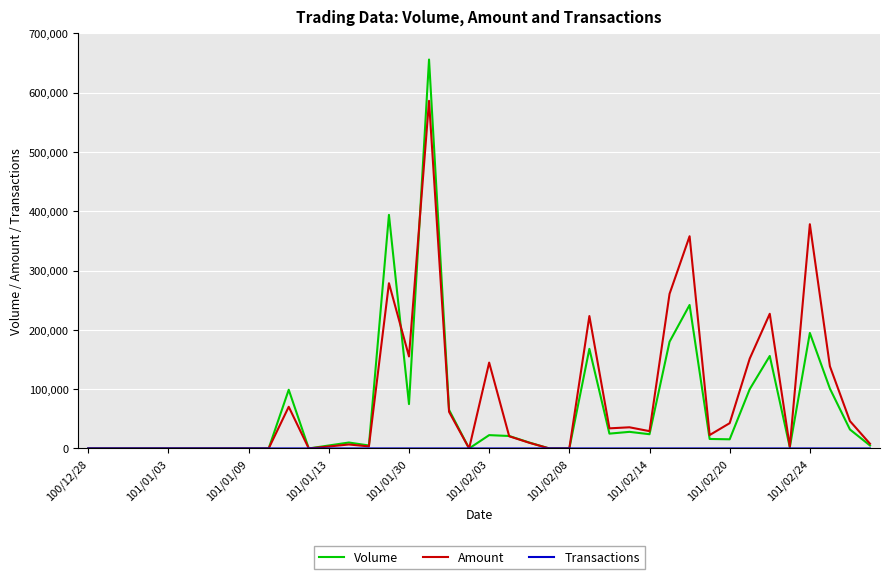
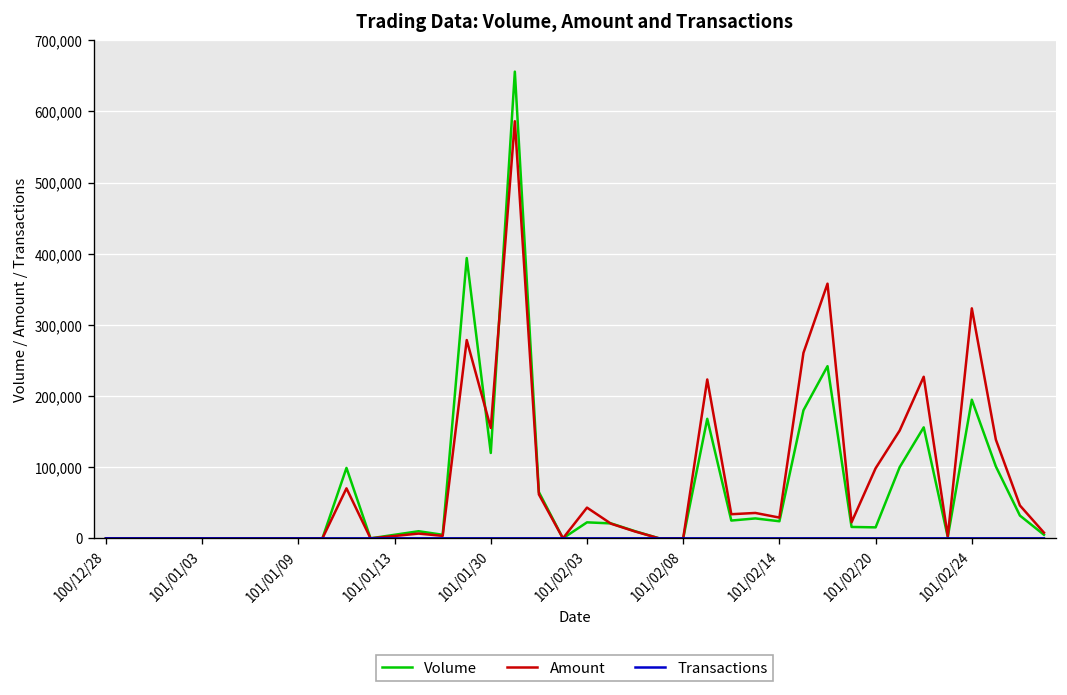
Volume, 101/01/30: 70,000 -> 120,000
Amount, 101/02/03: 140,000 -> 40,000
Amount, 101/02/20: 40,000 -> 100,000
Amount, 101/02/24: 380,000 -> 320,000
